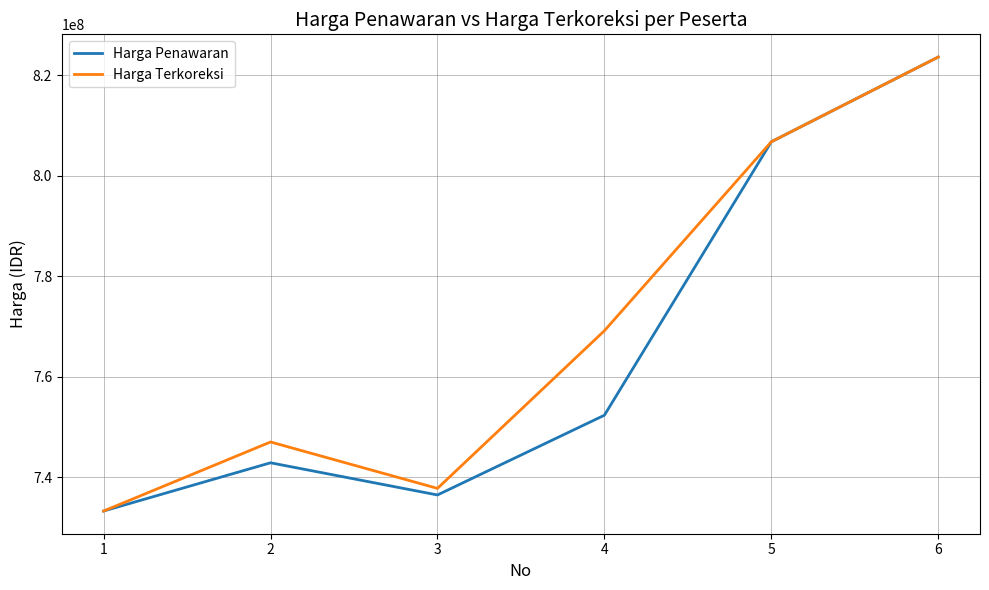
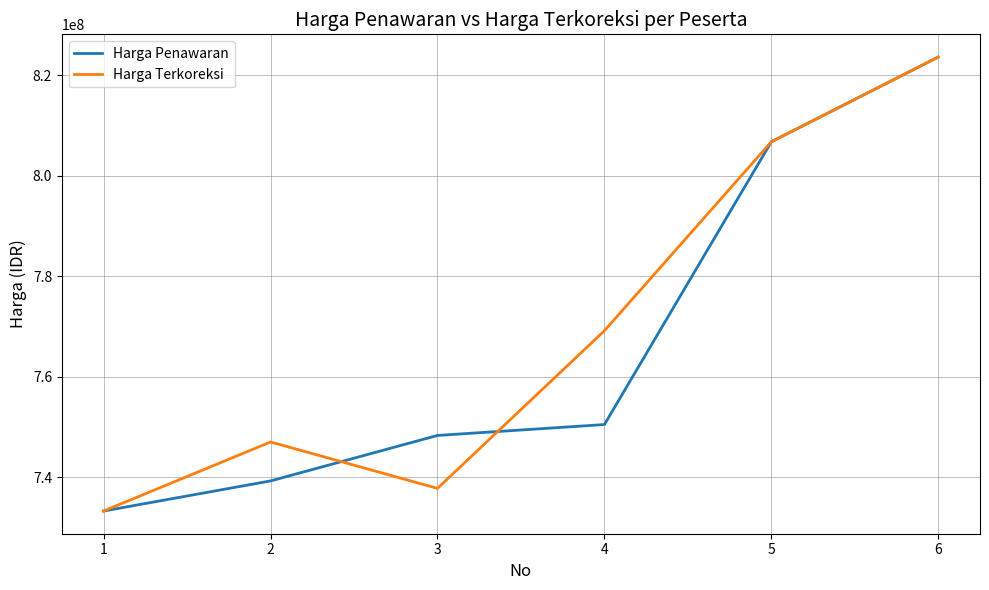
Harga Penawaran, 2: 743000000 -> 739000000
Harga Penawaran, 3: 736000000 -> 748000000
Harga Penawaran, 4: 752000000 -> 750000000
